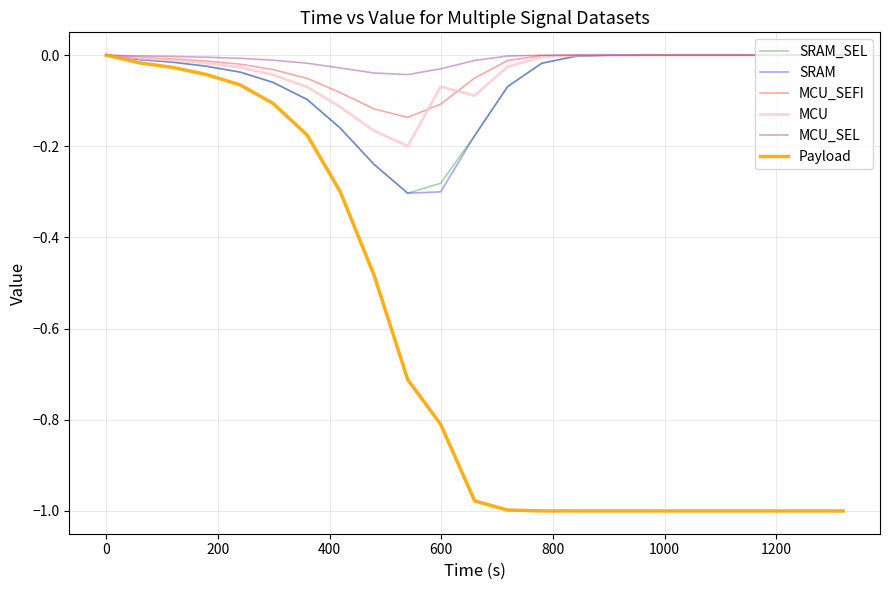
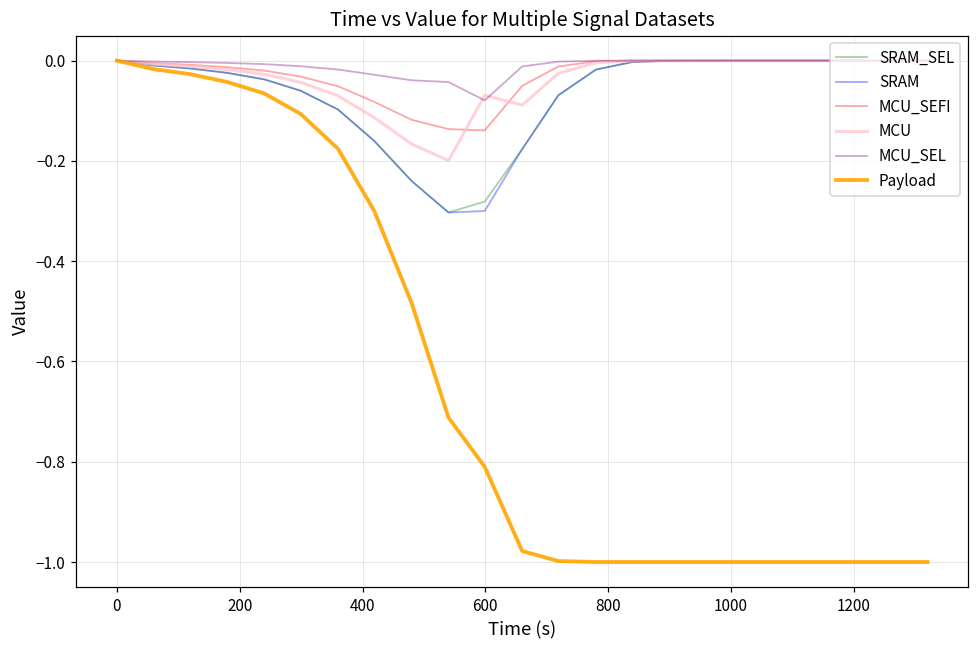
MCU_SEFI, 600: -0.11 -> -0.14
MCU_SEL, 600: -0.03 -> -0.08
